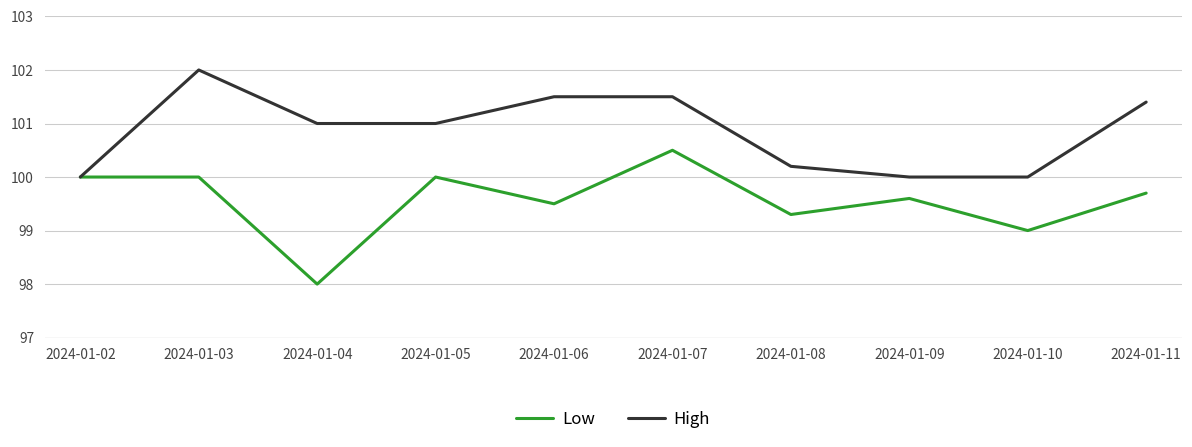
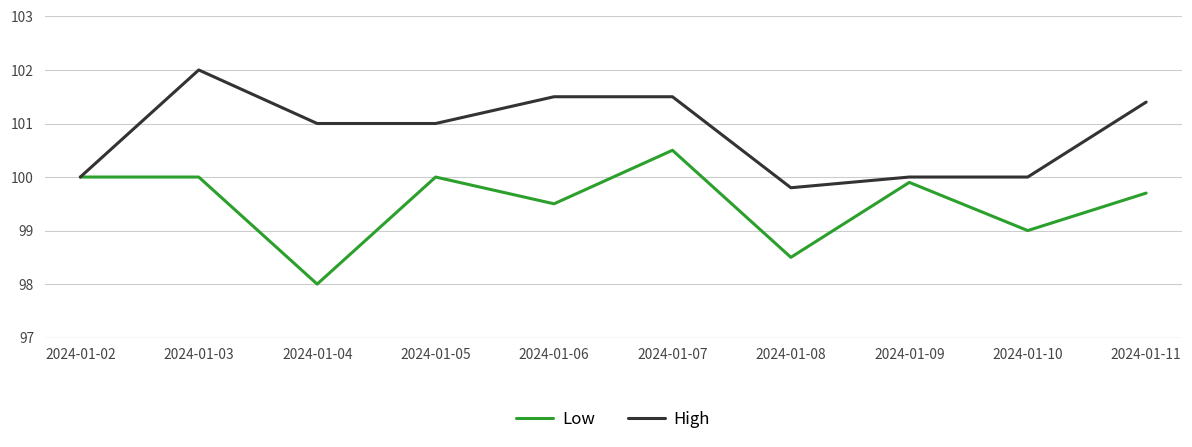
Low, 2024-01-08: 99.3 -> 98.5
High, 2024-01-08: 100.2 -> 99.8
Low, 2024-01-09: 99.6 -> 99.9
